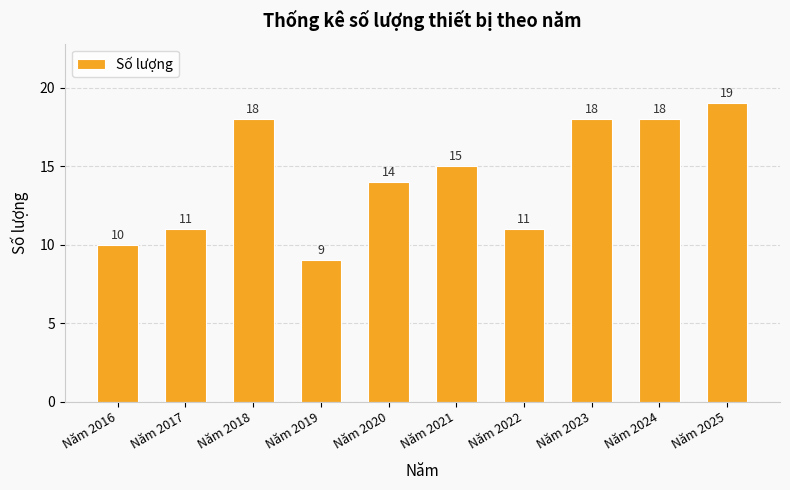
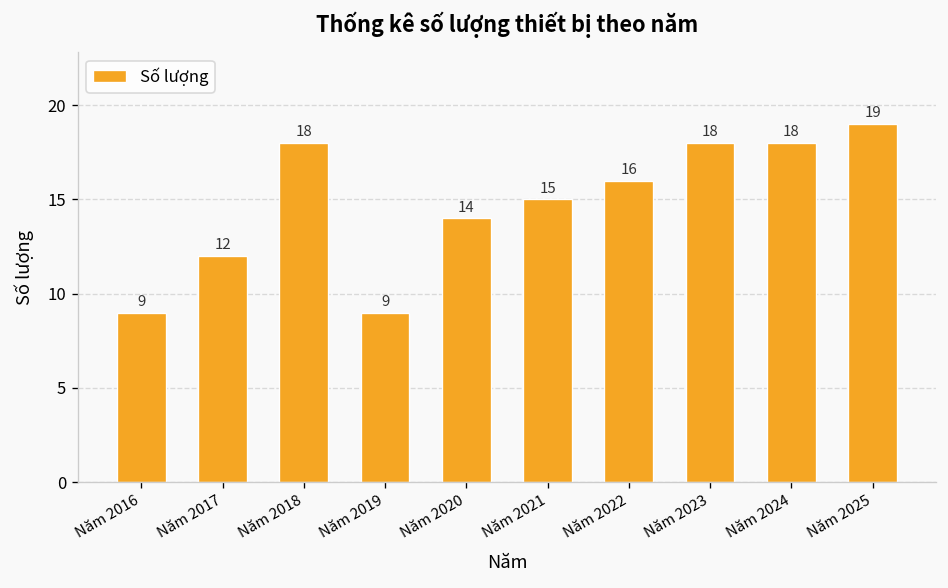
Năm 2016: 10 -> 9
Năm 2017: 11 -> 12
Năm 2022: 11 -> 16
